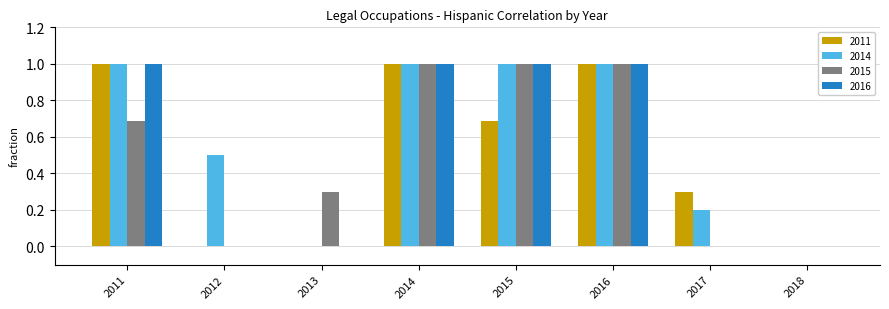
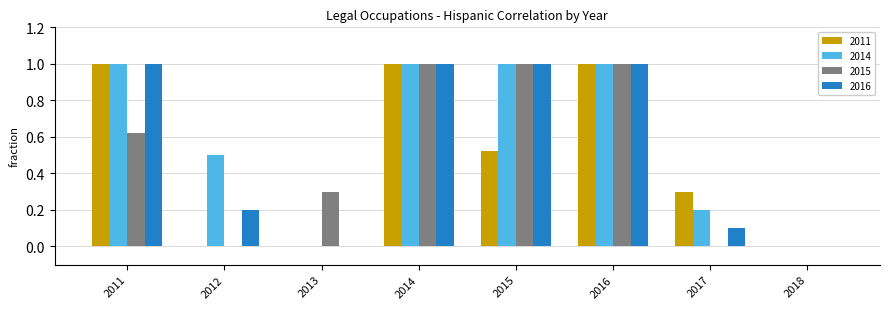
2015, 2011: 0.69 -> 0.62
2016, 2012: 0.0 -> 0.2
2011, 2015: 0.69 -> 0.52
2016, 2017: 0.0 -> 0.1
